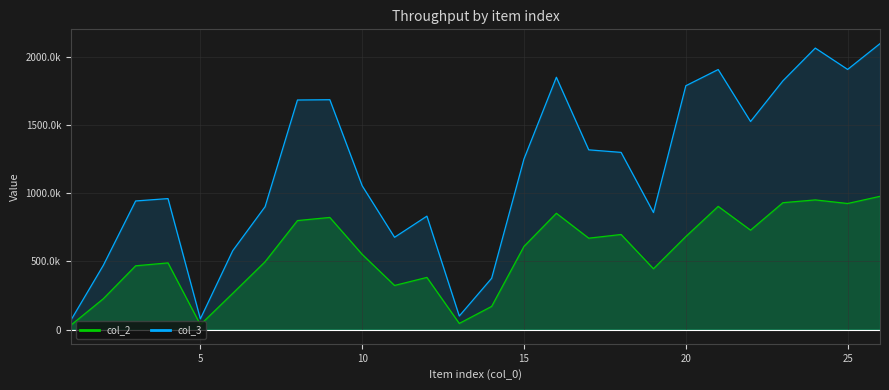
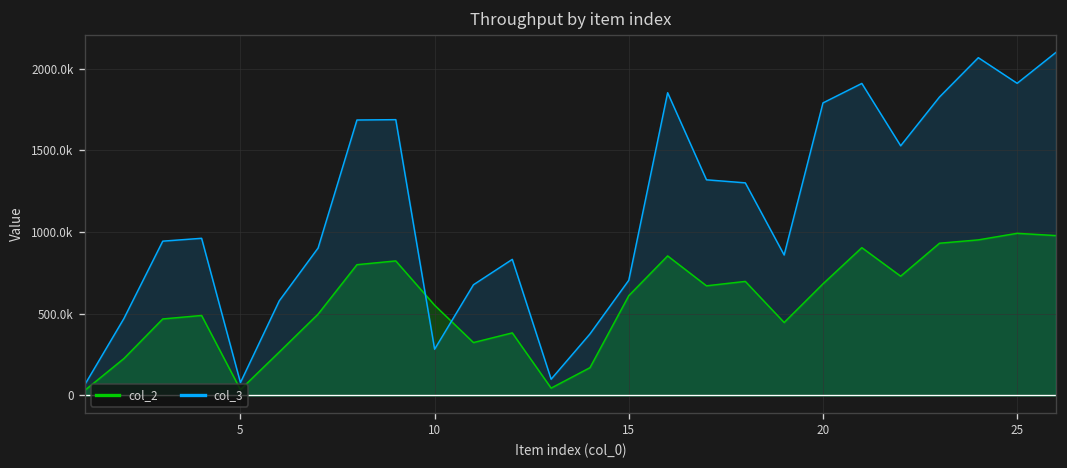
col_3, 10: 1060000 -> 280000
col_3, 15: 1250000 -> 710000
col_2, 25: 930000 -> 990000
